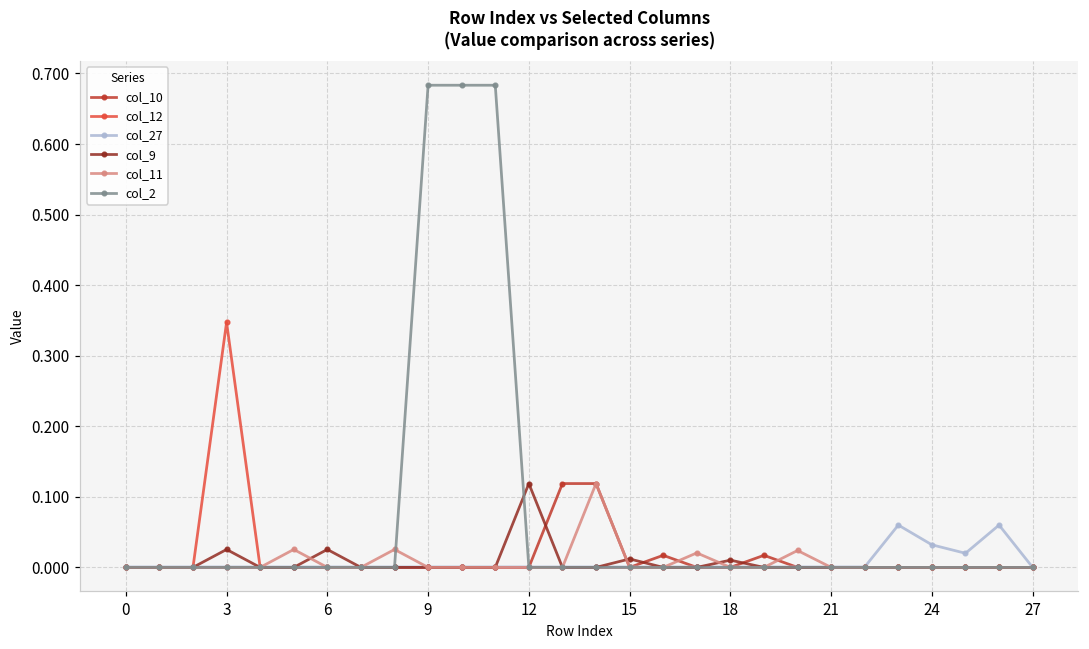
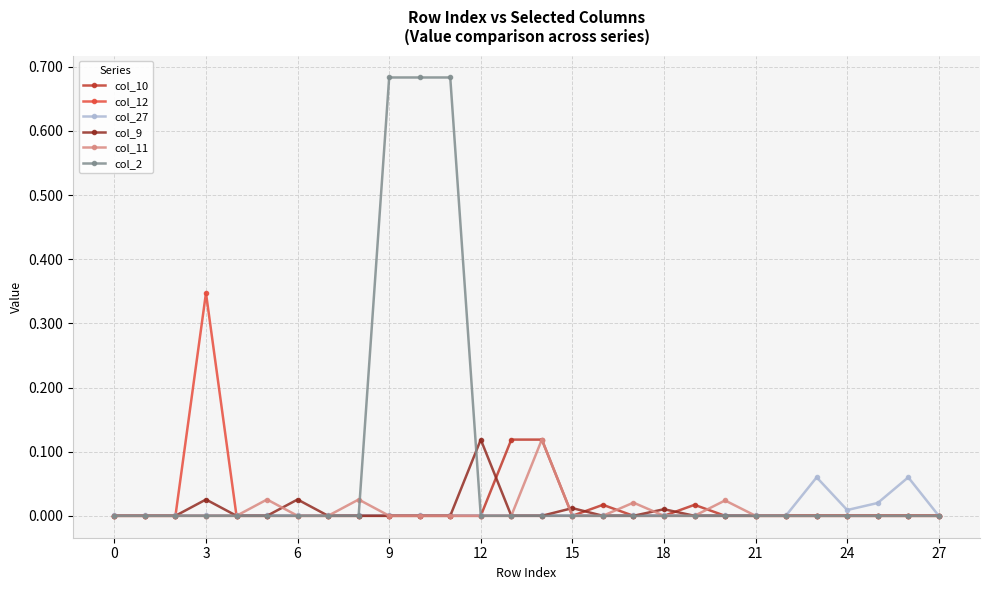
col_27, 24: 0.03 -> 0.01
